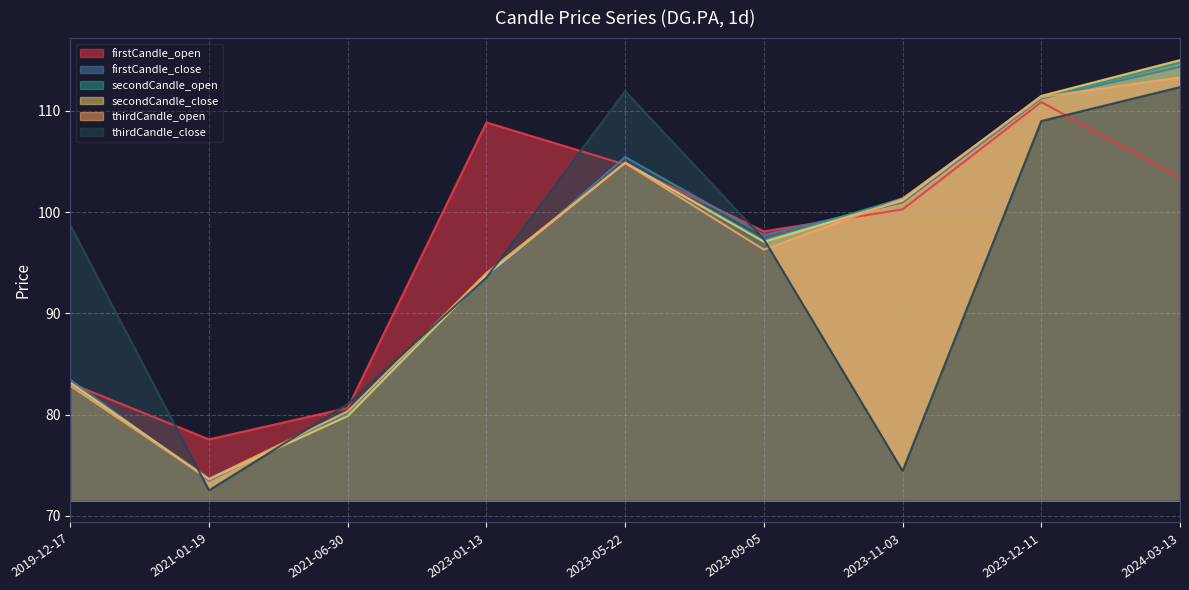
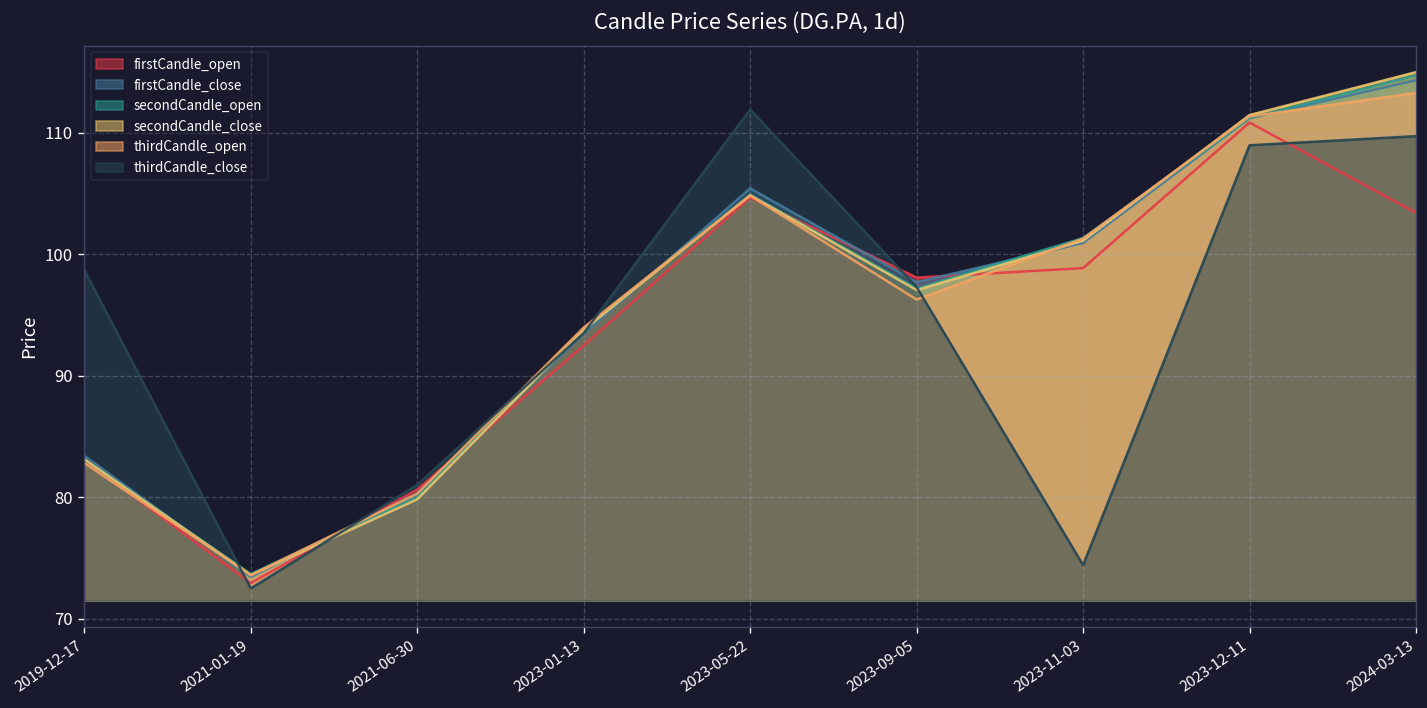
firstCandle_open, 2021-01-19: 77.5 -> 73.0
firstCandle_open, 2023-01-13: 108.8 -> 92.5
firstCandle_open, 2023-11-03: 100.3 -> 98.9
thirdCandle_close, 2024-03-13: 112.3 -> 109.7
